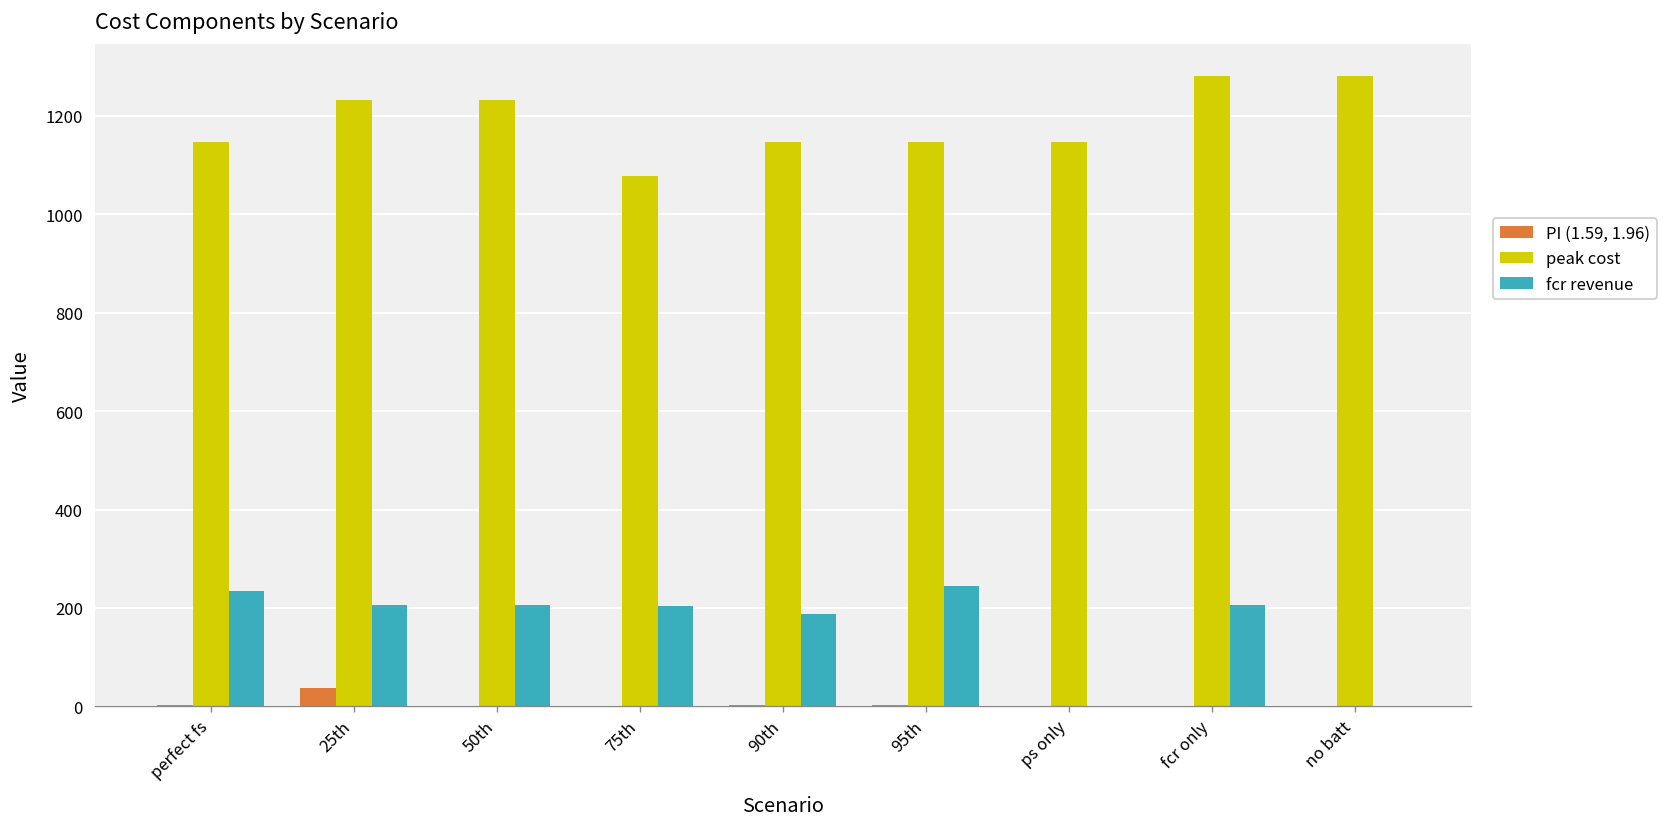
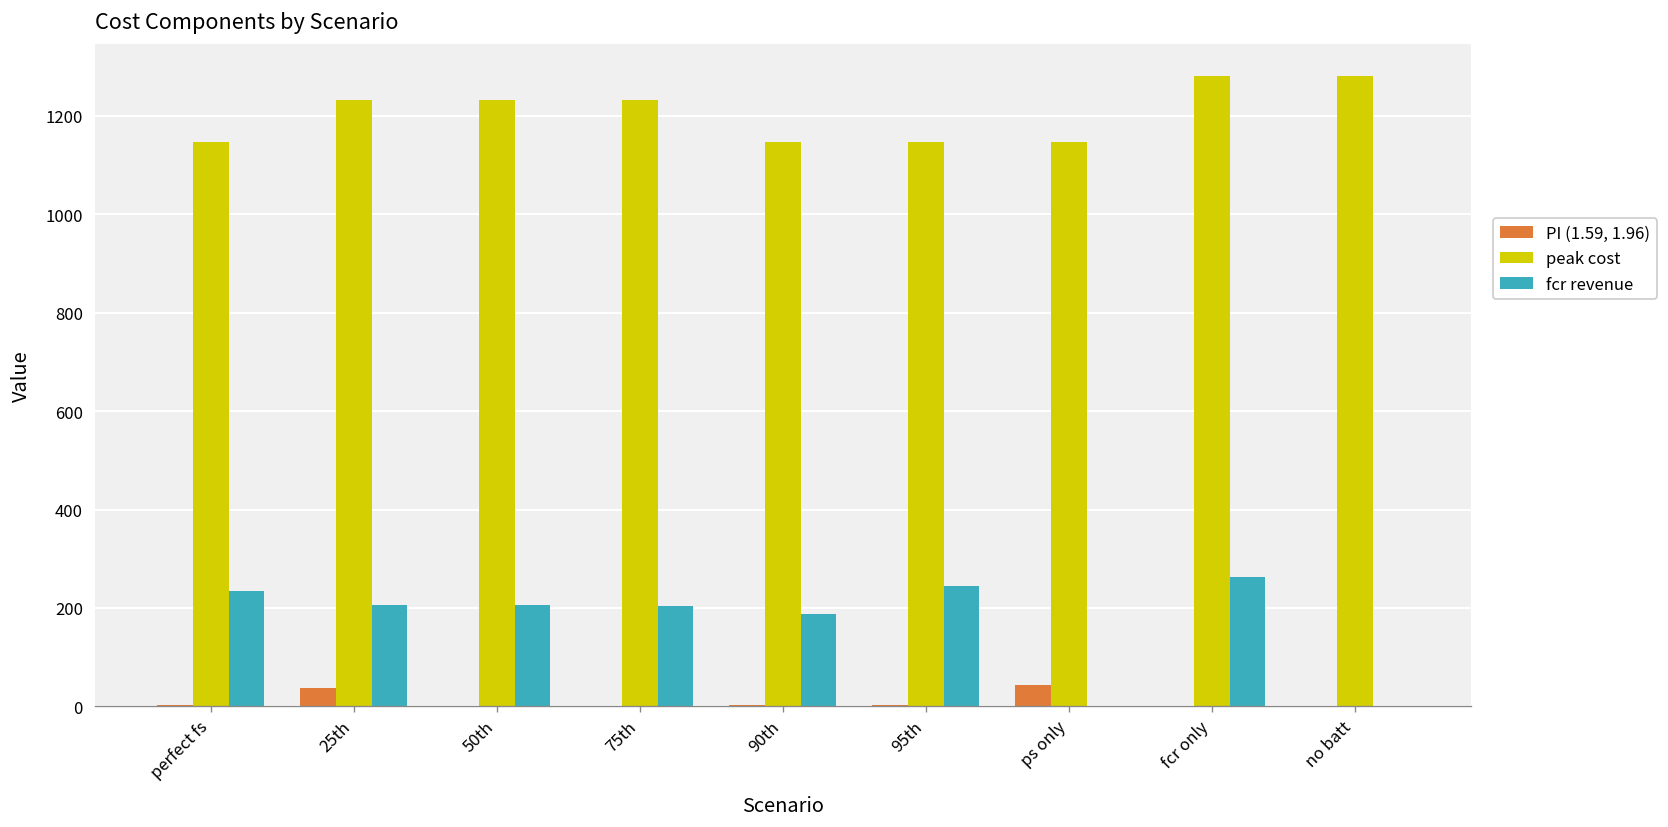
peak cost, 75th: 1080 -> 1230
PI (1.59, 1.96), ps only: 0 -> 40
fcr revenue, fcr only: 210 -> 260
